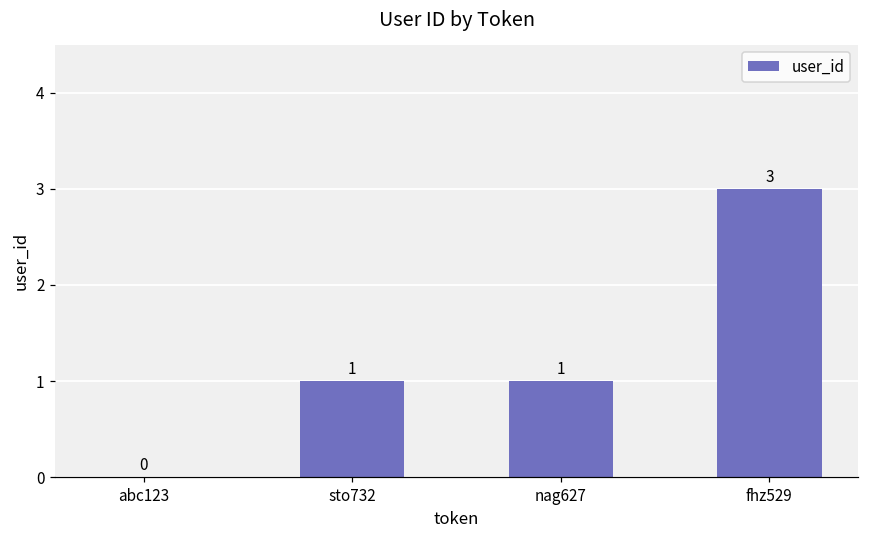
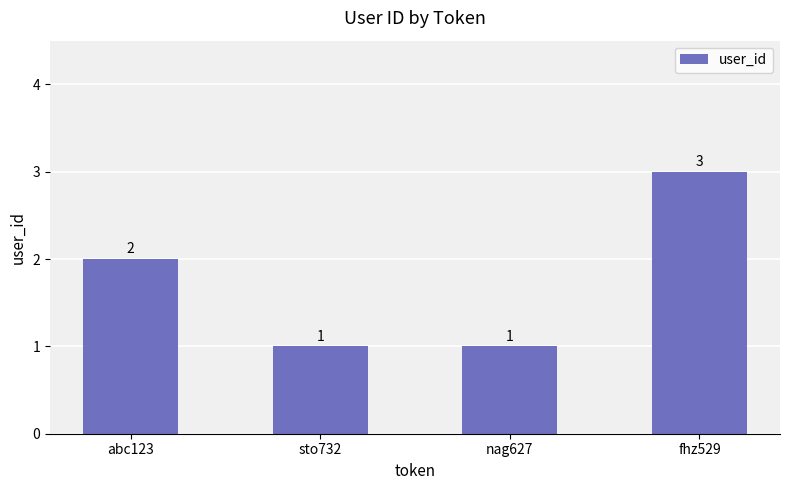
abc123: 0 -> 2
